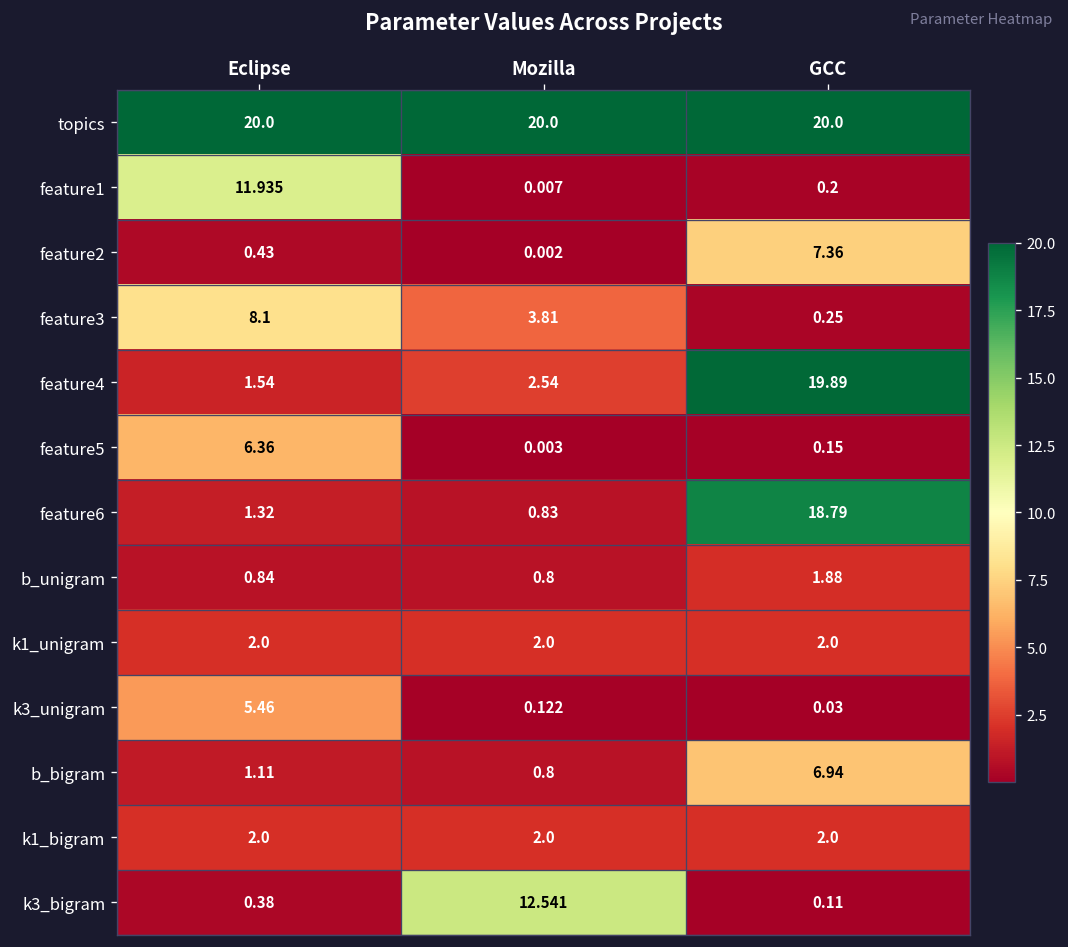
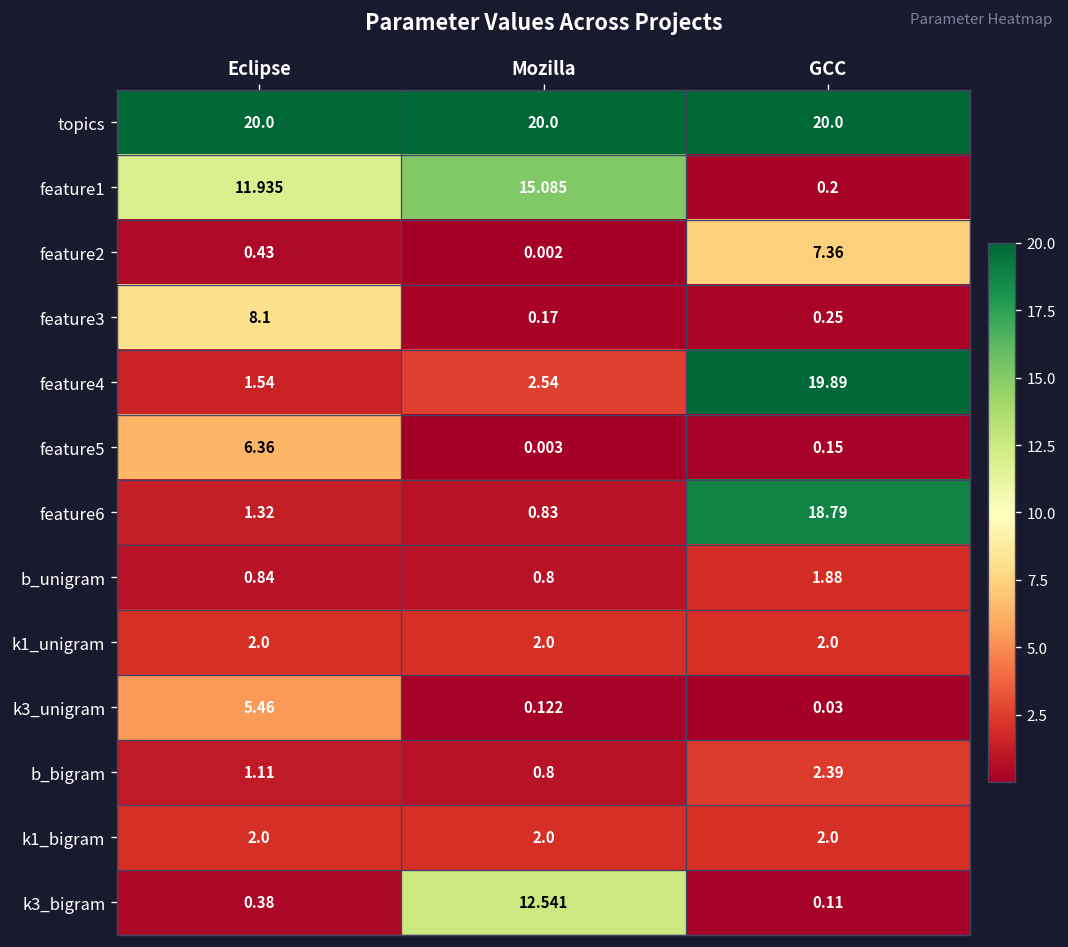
feature1, Mozilla: 0.007 -> 15.085
feature3, Mozilla: 3.81 -> 0.17
b_bigram, GCC: 6.94 -> 2.39
